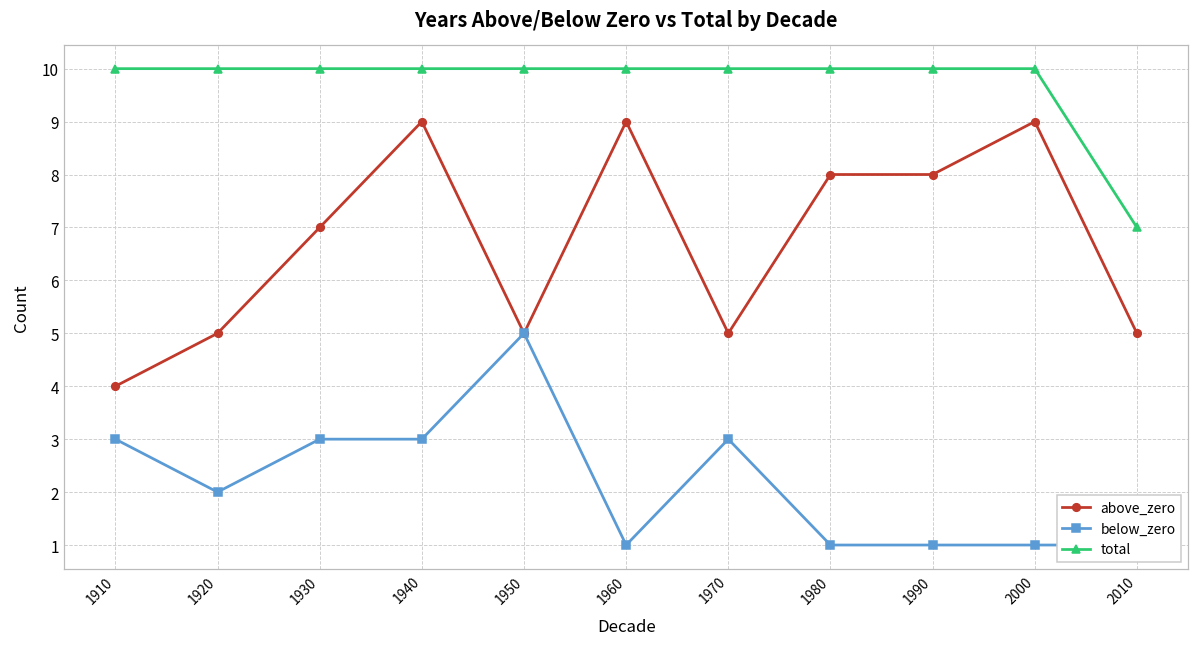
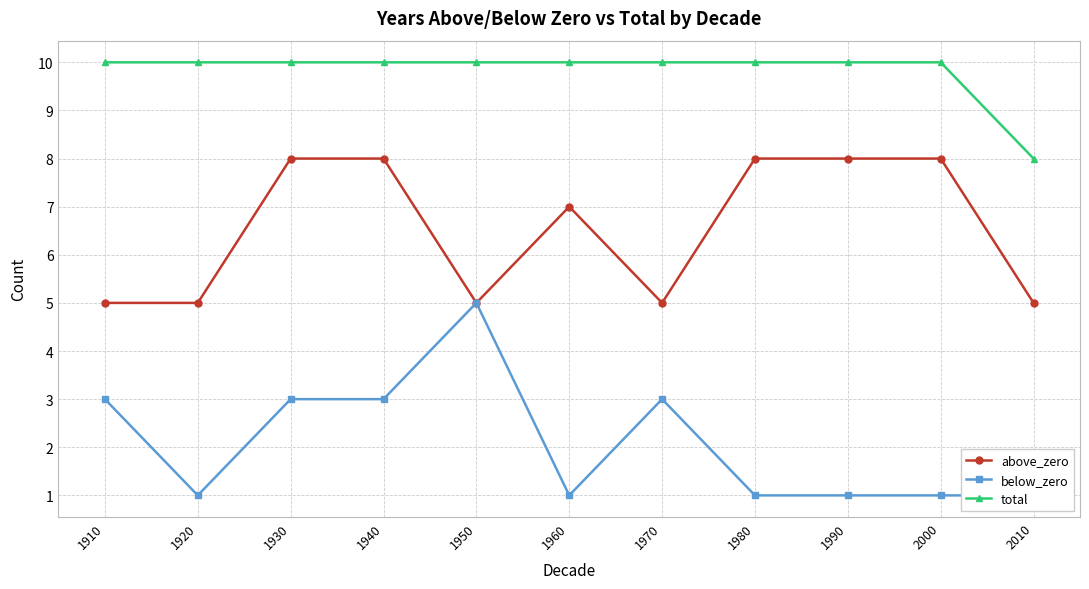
above_zero, 1910: 4 -> 5
below_zero, 1920: 2 -> 1
above_zero, 1930: 7 -> 8
above_zero, 1940: 9 -> 8
above_zero, 1960: 9 -> 7
above_zero, 2000: 9 -> 8
total, 2010: 7 -> 8
